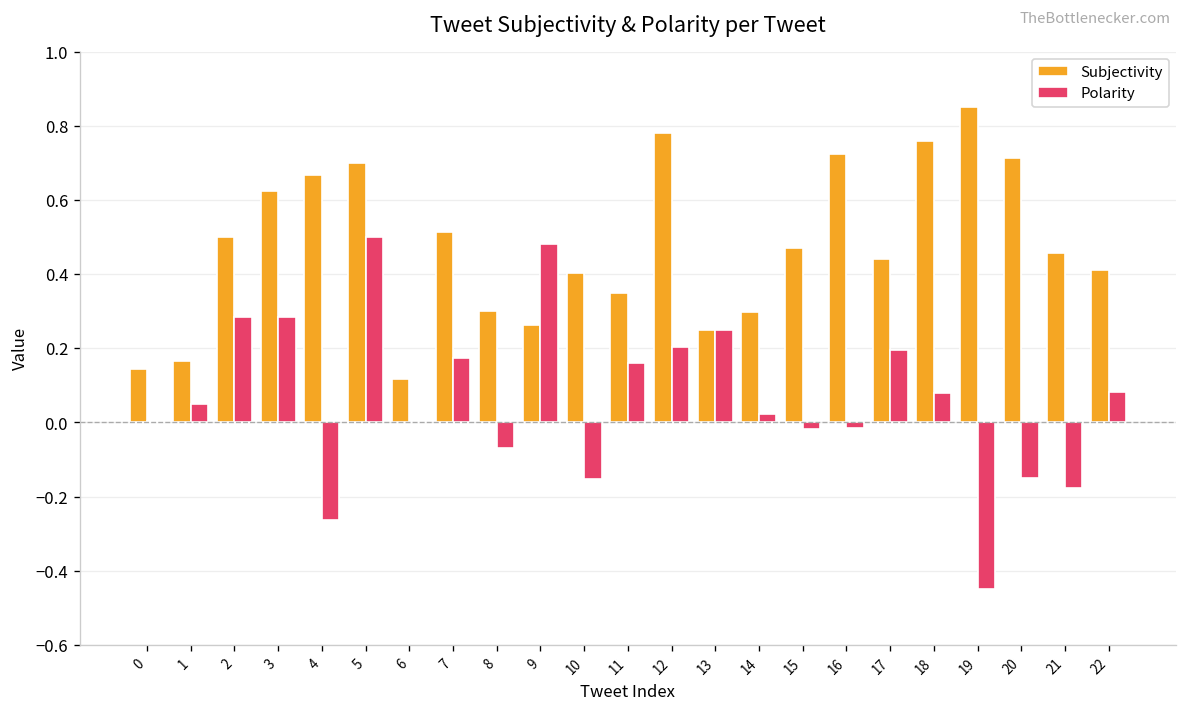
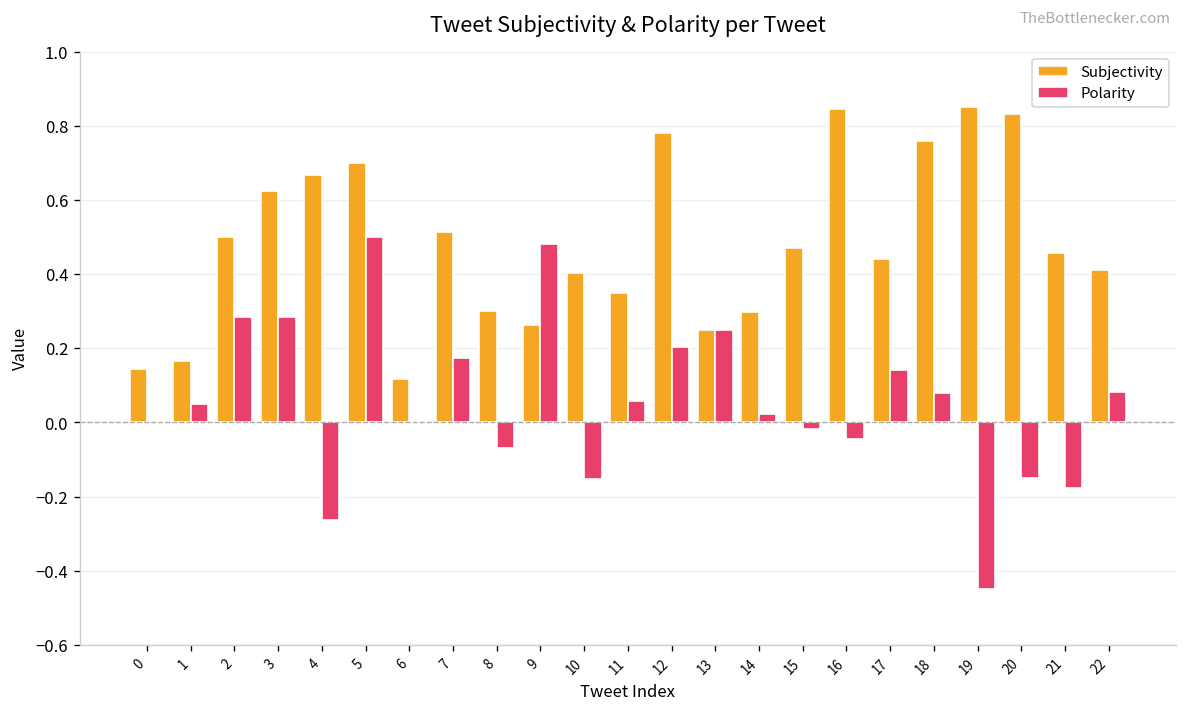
Polarity, 11: 0.16 -> 0.06
Subjectivity, 16: 0.73 -> 0.85
Polarity, 16: -0.01 -> -0.05
Polarity, 17: 0.20 -> 0.14
Subjectivity, 20: 0.71 -> 0.83
